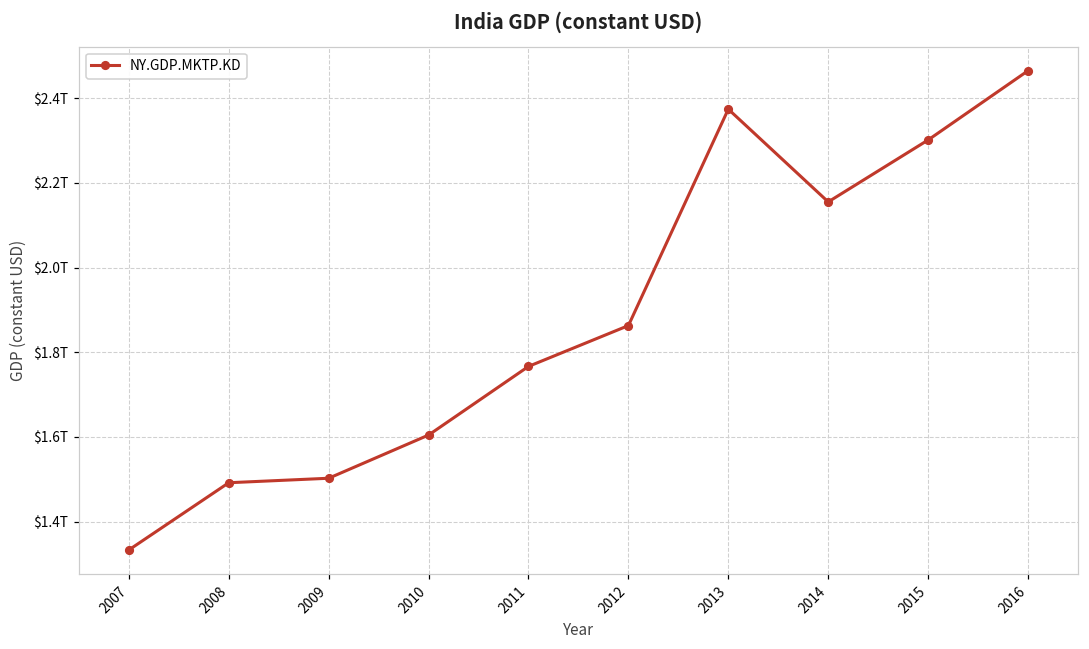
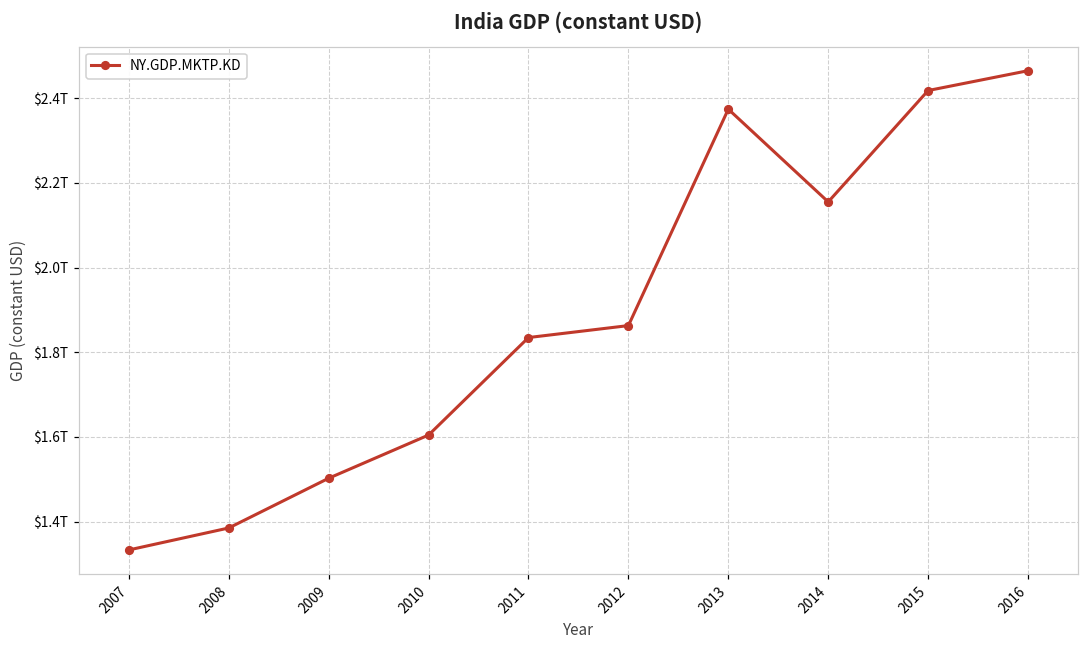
2008: $1.49T -> $1.39T
2011: $1.77T -> $1.83T
2015: $2.30T -> $2.42T
